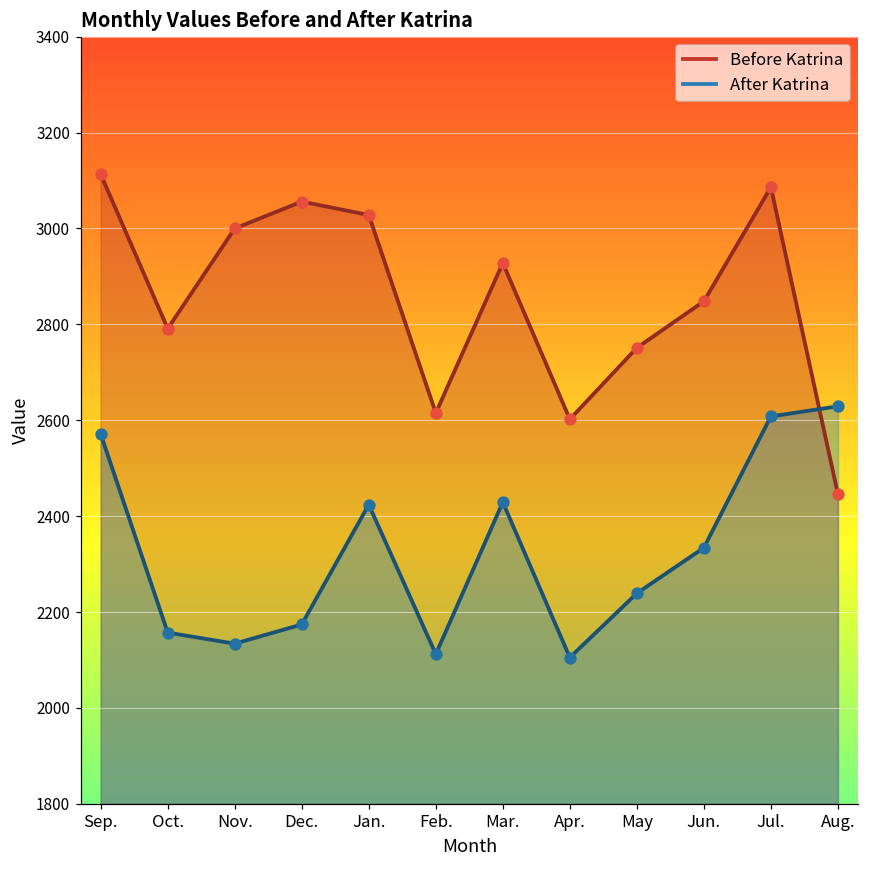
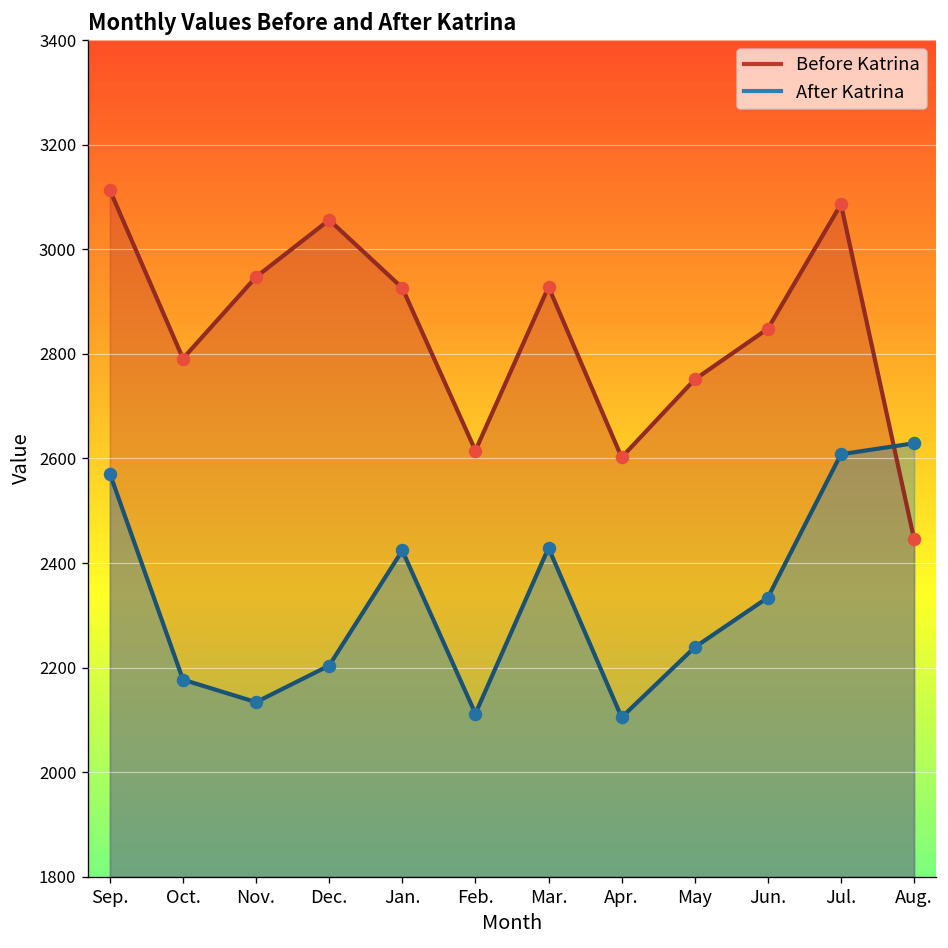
After Katrina, Oct.: 2160 -> 2180
Before Katrina, Nov.: 3000 -> 2950
After Katrina, Dec.: 2170 -> 2200
Before Katrina, Jan.: 3030 -> 2930
